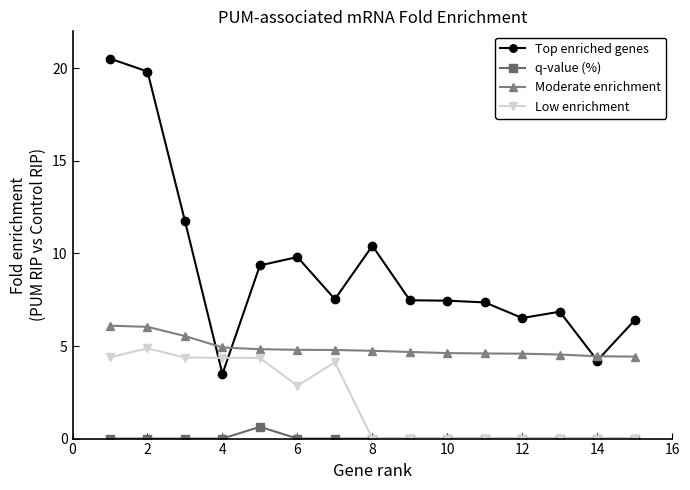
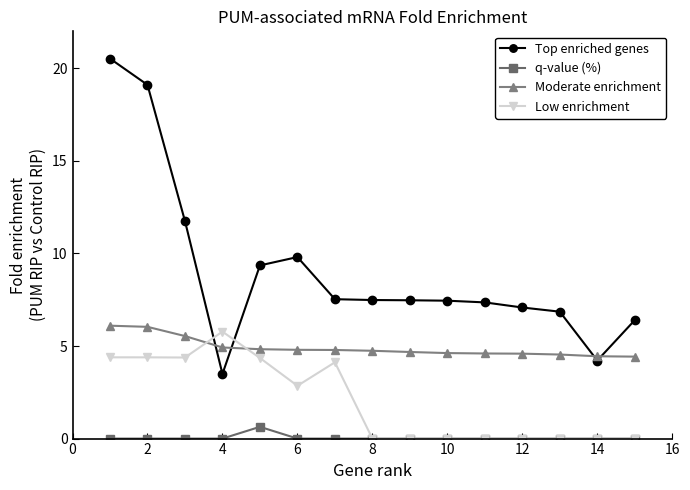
Top enriched genes, 2: 19.8 -> 19.1
Low enrichment, 2: 4.9 -> 4.4
Low enrichment, 4: 4.4 -> 5.8
Top enriched genes, 8: 10.4 -> 7.5
Top enriched genes, 12: 6.5 -> 7.1
